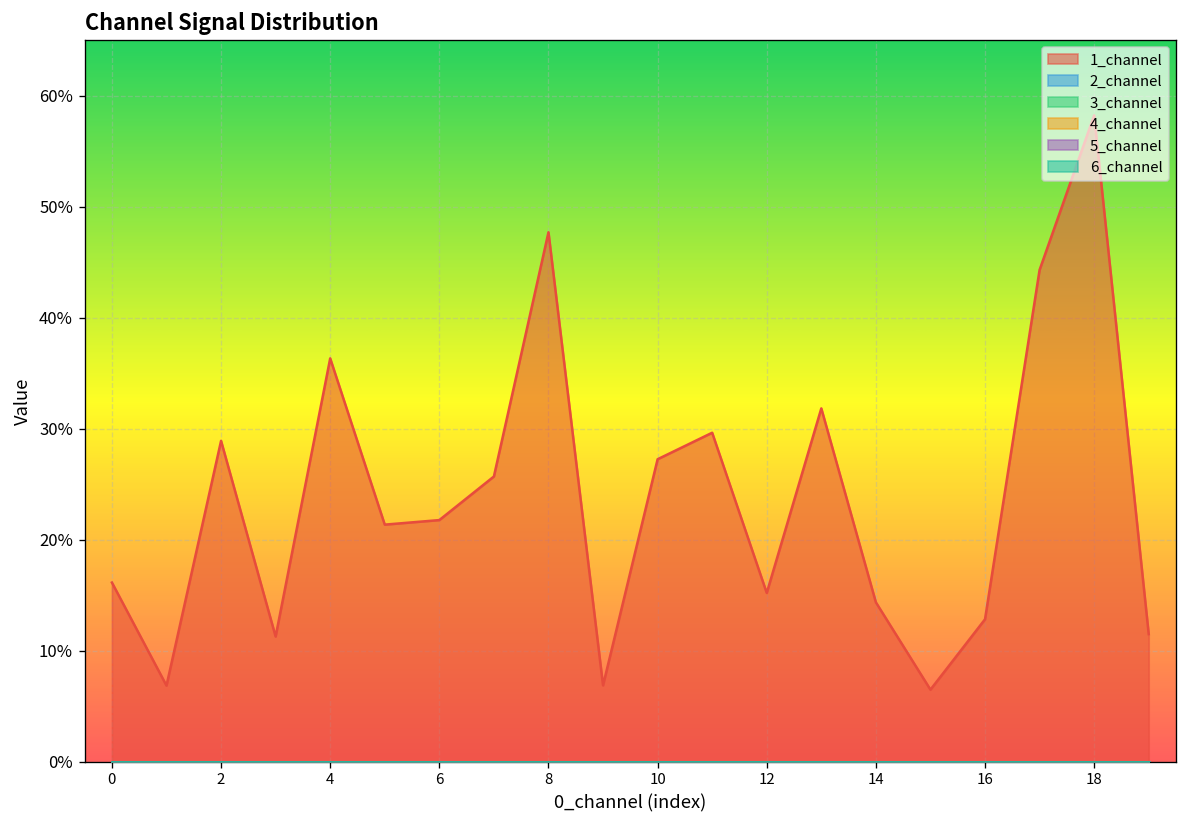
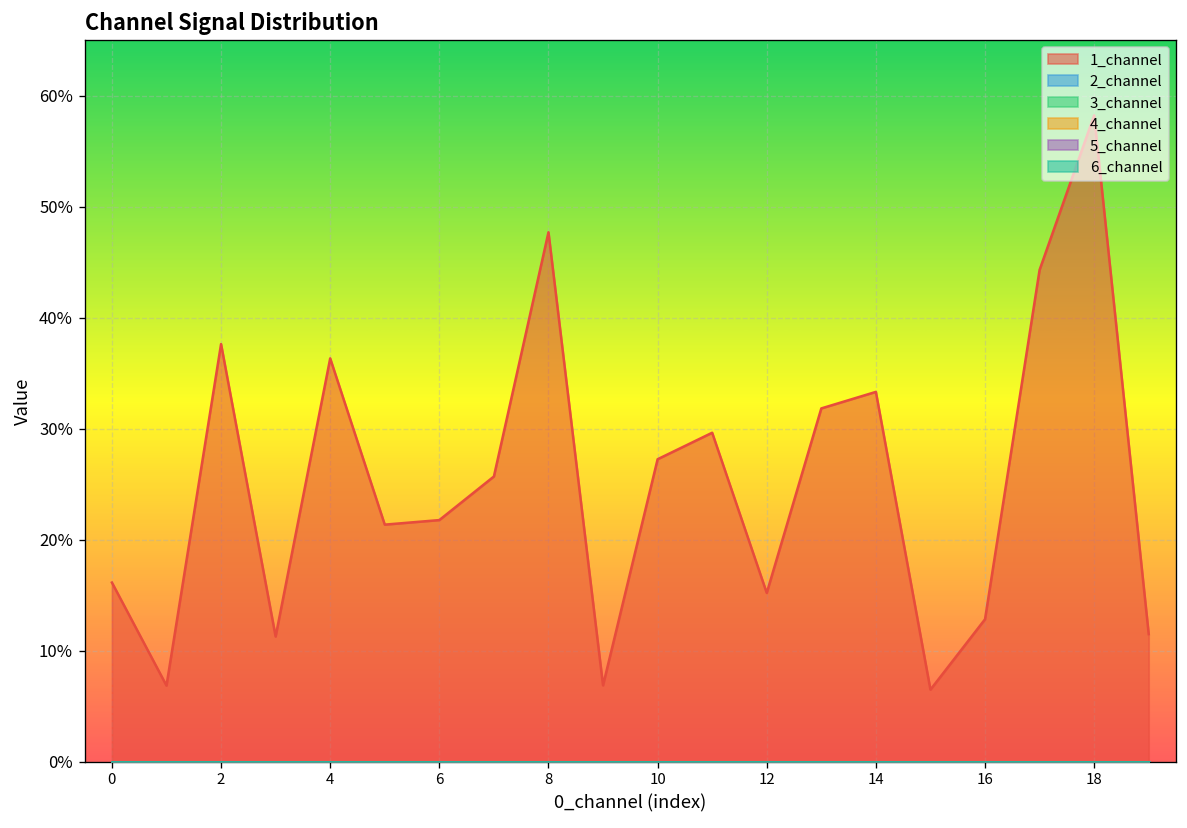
1_channel, 2: 29% -> 38%
1_channel, 14: 14% -> 33%
